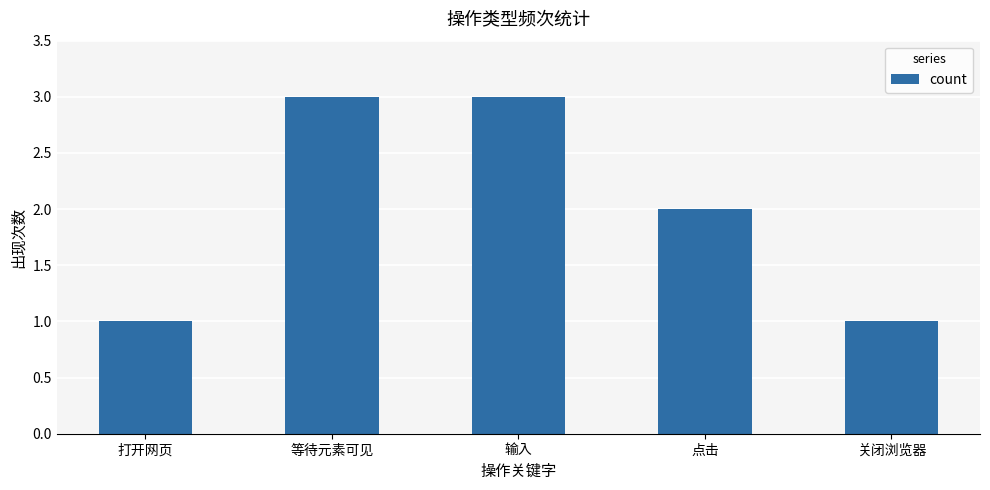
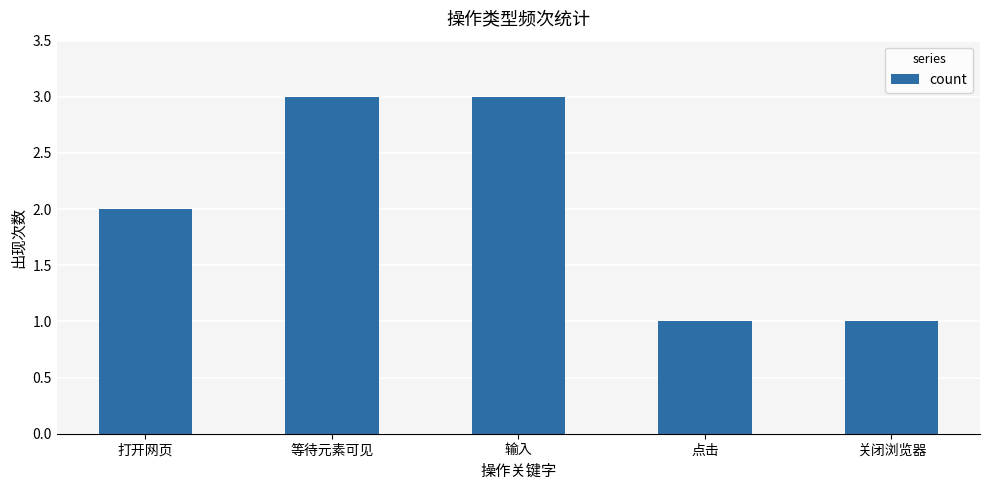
打开网页: 1 -> 2
点击: 2 -> 1
